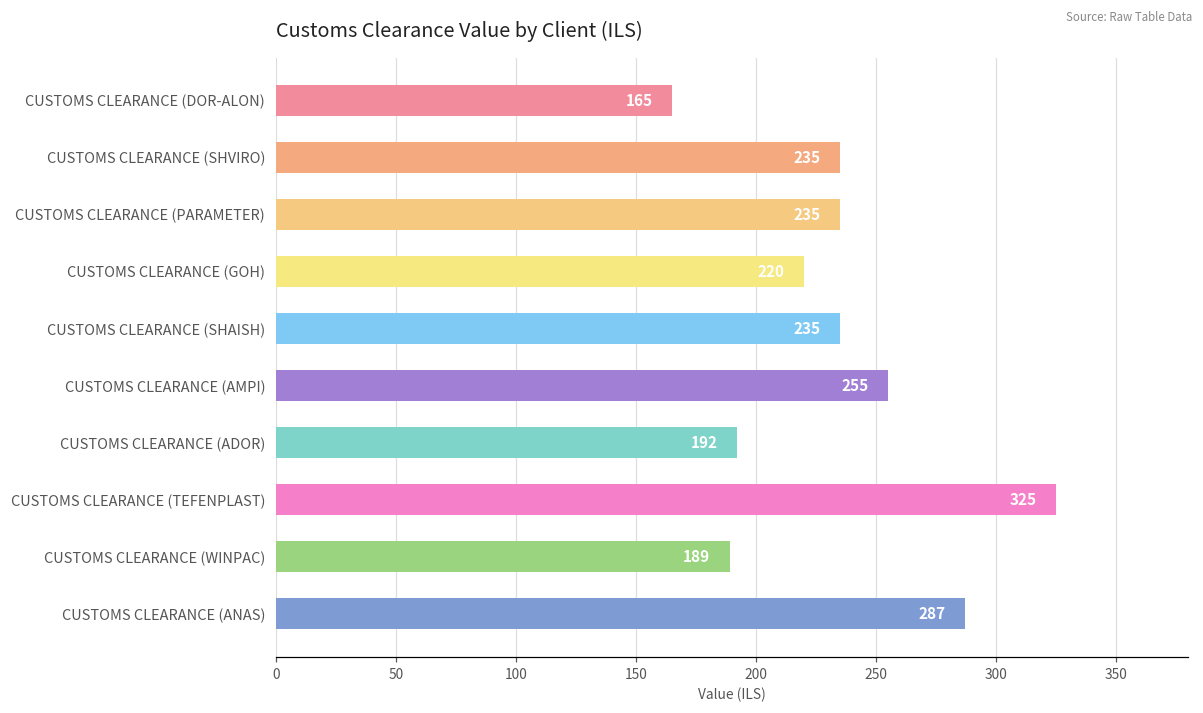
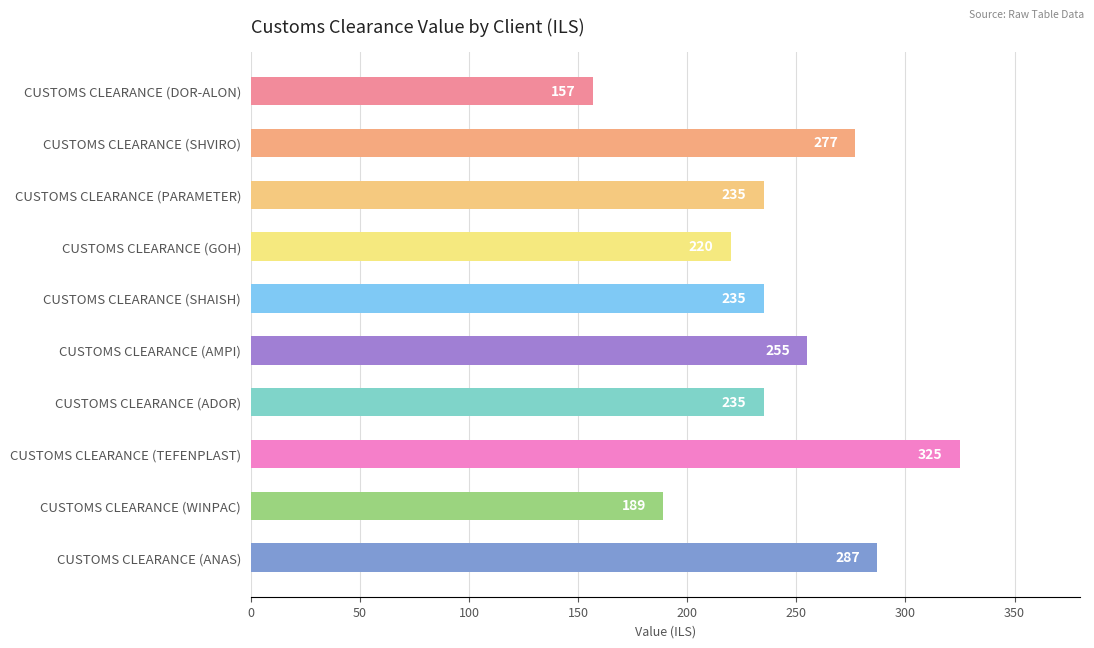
CUSTOMS CLEARANCE (DOR-ALON): 165 -> 157
CUSTOMS CLEARANCE (SHVIRO): 235 -> 277
CUSTOMS CLEARANCE (ADOR): 192 -> 235
